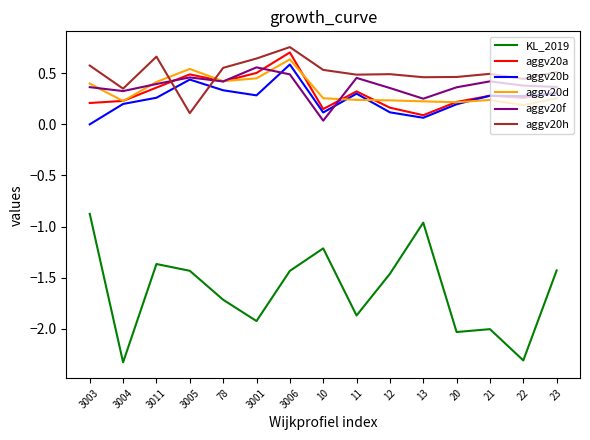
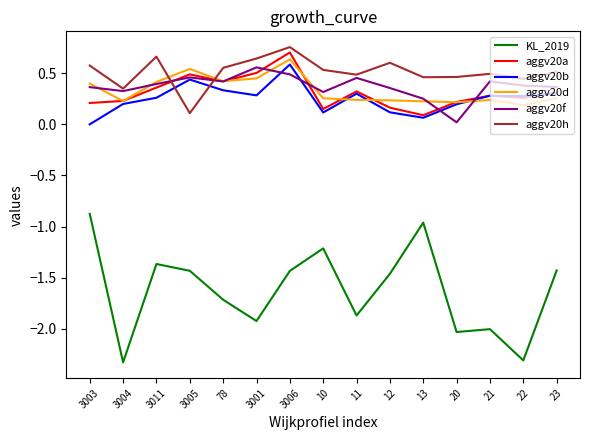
aggv20f, 10: 0.04 -> 0.32
aggv20h, 12: 0.49 -> 0.60
aggv20f, 20: 0.36 -> 0.02
